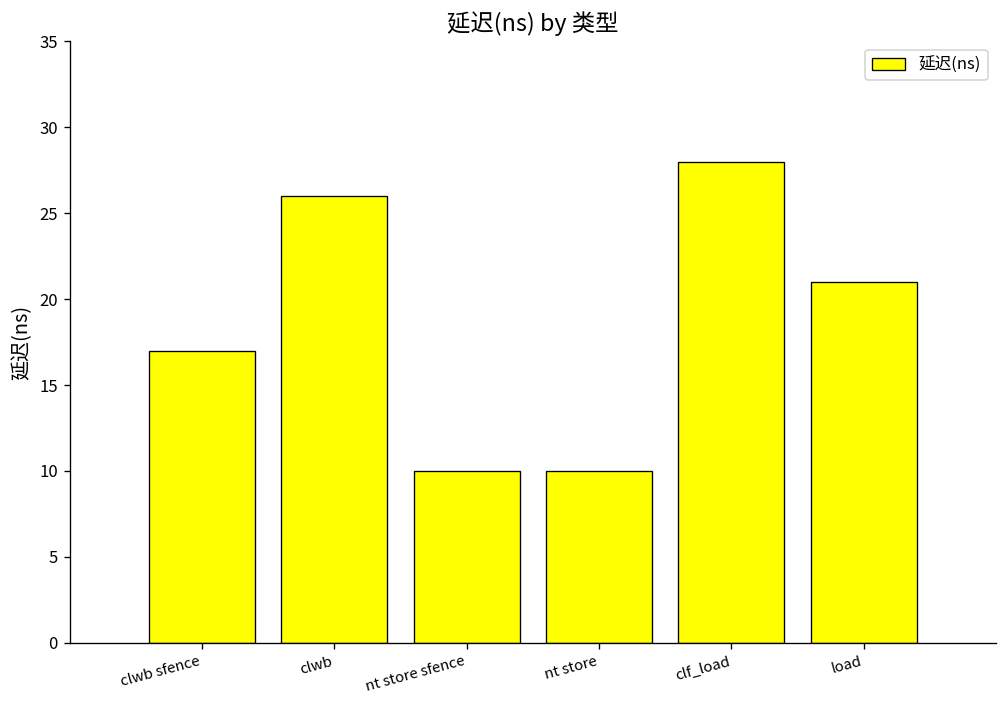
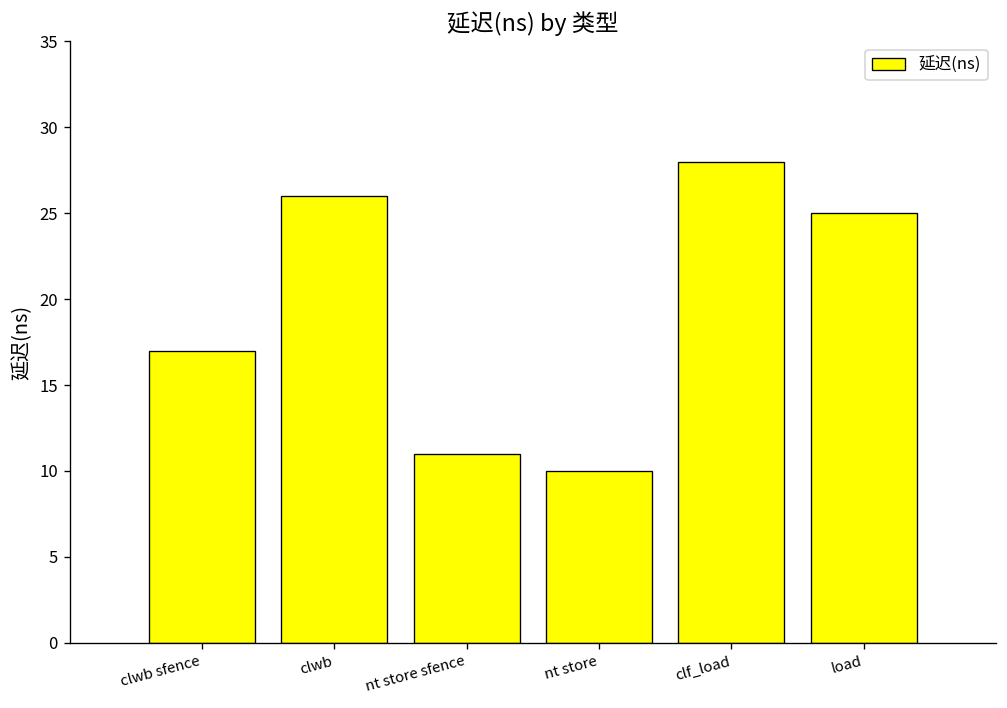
nt store sfence: 10 -> 11
load: 21 -> 25
